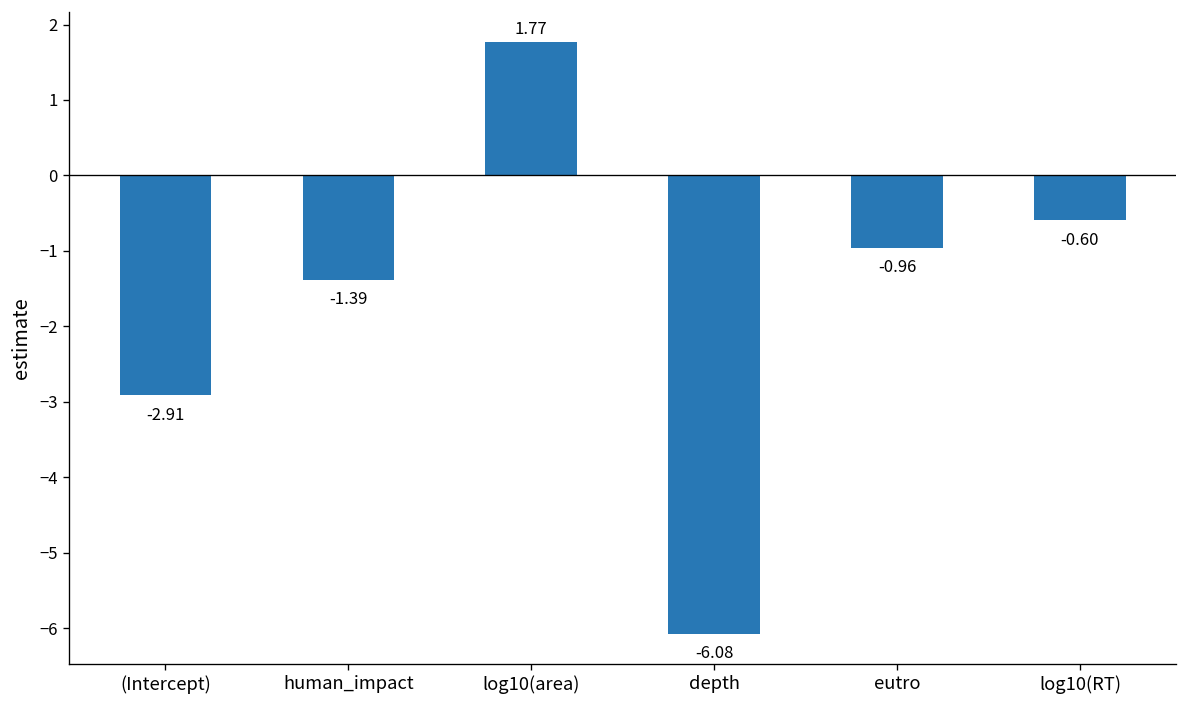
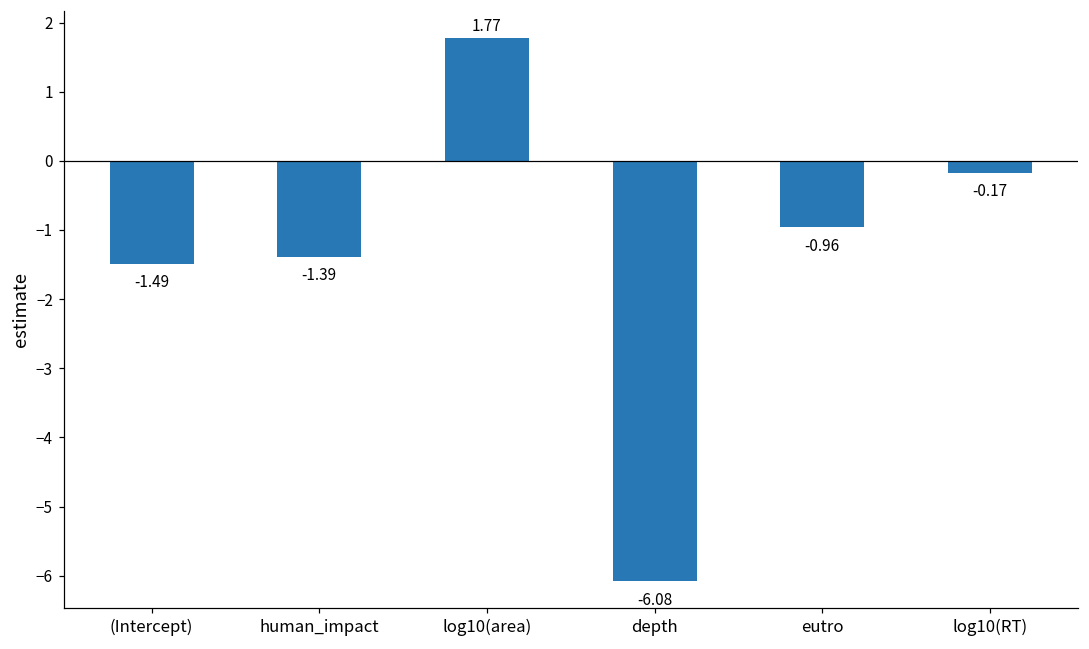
(Intercept): -2.91 -> -1.49
log10(RT): -0.60 -> -0.17
